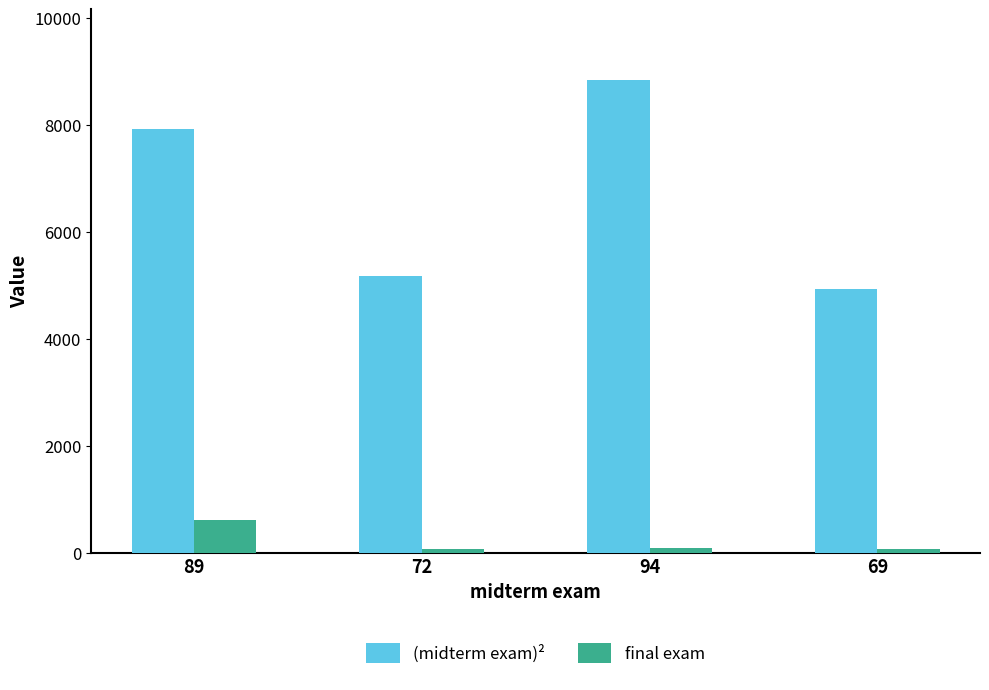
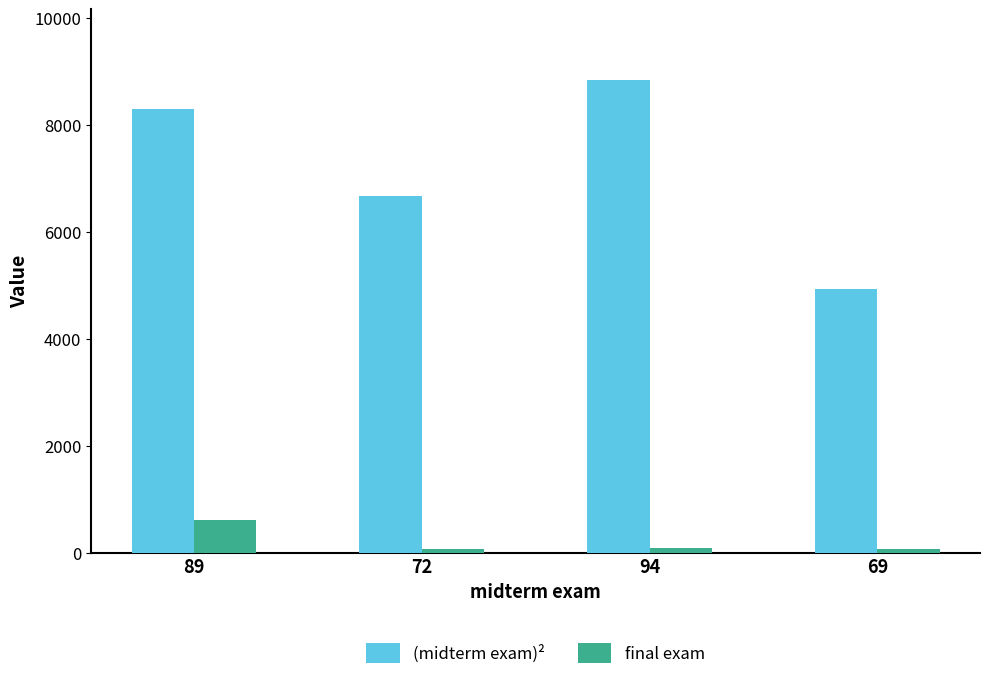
(midterm exam)², 89: 7900 -> 8300
(midterm exam)², 72: 5200 -> 6700
